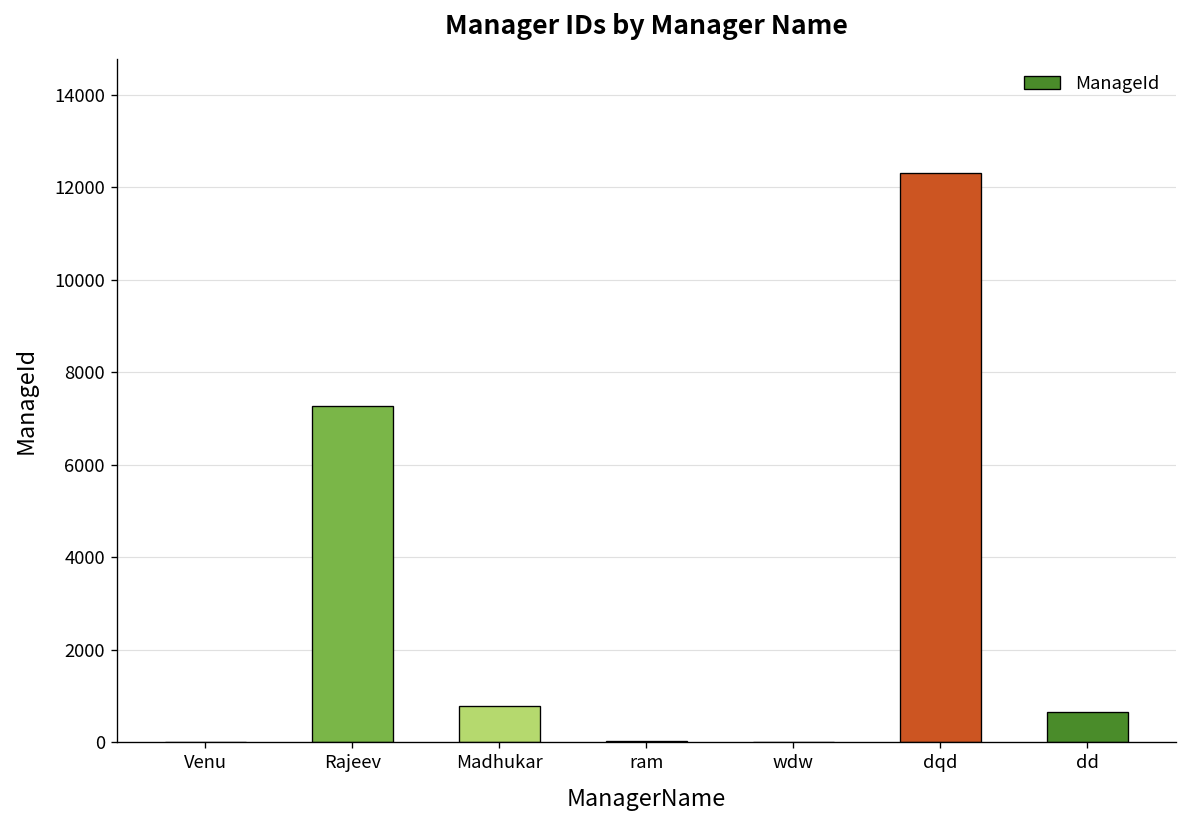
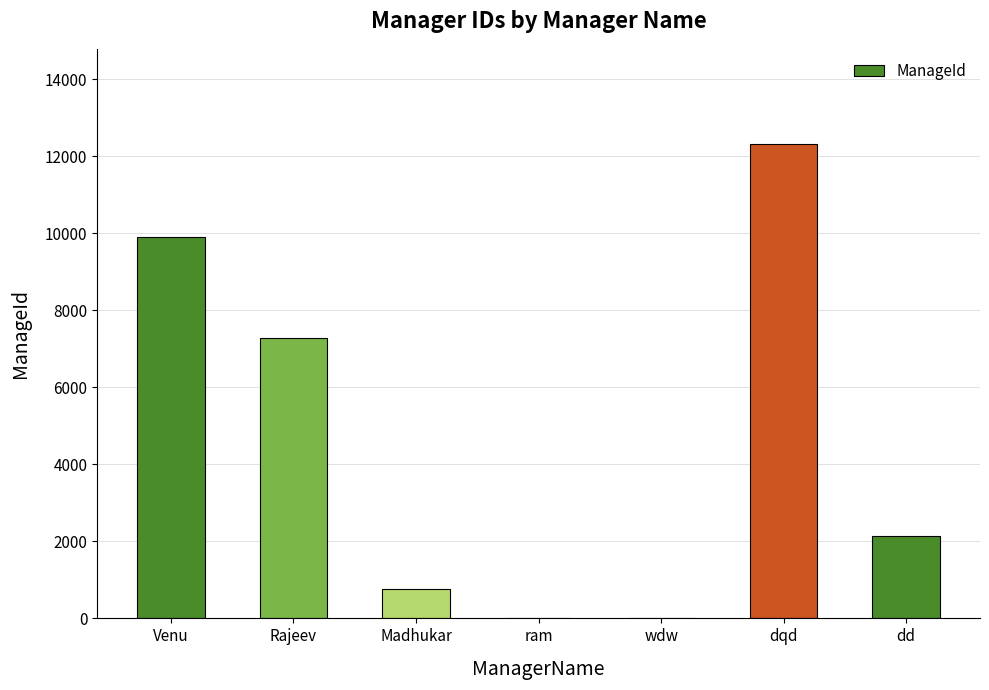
Venu: 0 -> 9900
dd: 600 -> 2100
